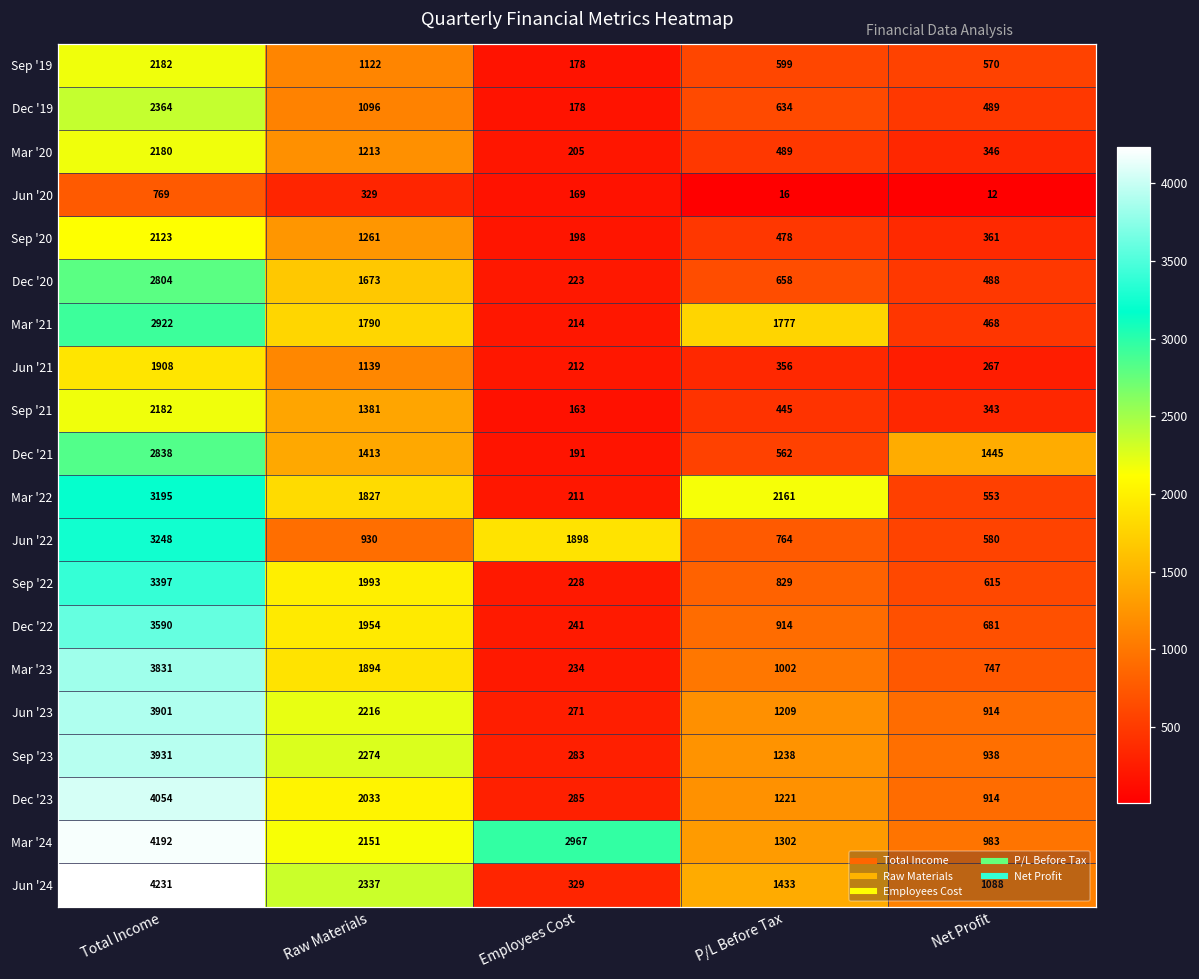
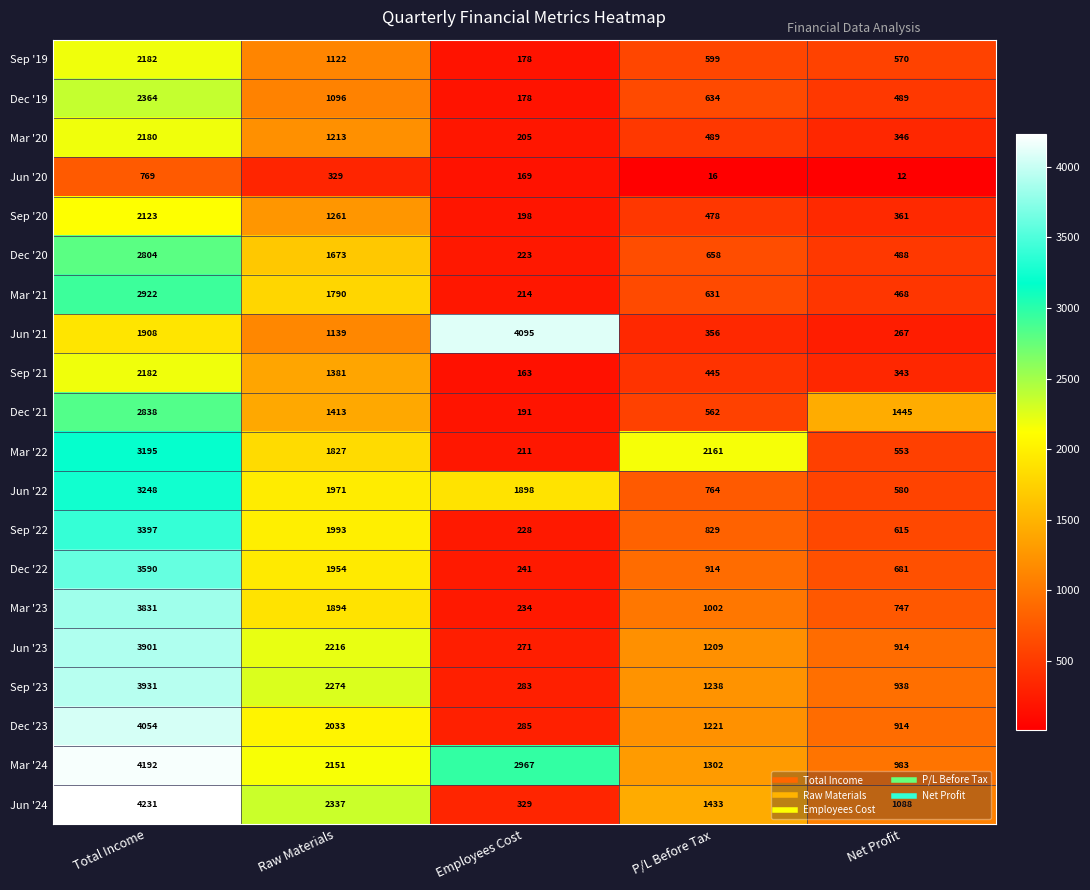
Mar '21, P/L Before Tax: 1777 -> 631
Jun '21, Employees Cost: 212 -> 4095
Jun '22, Raw Materials: 930 -> 1971
